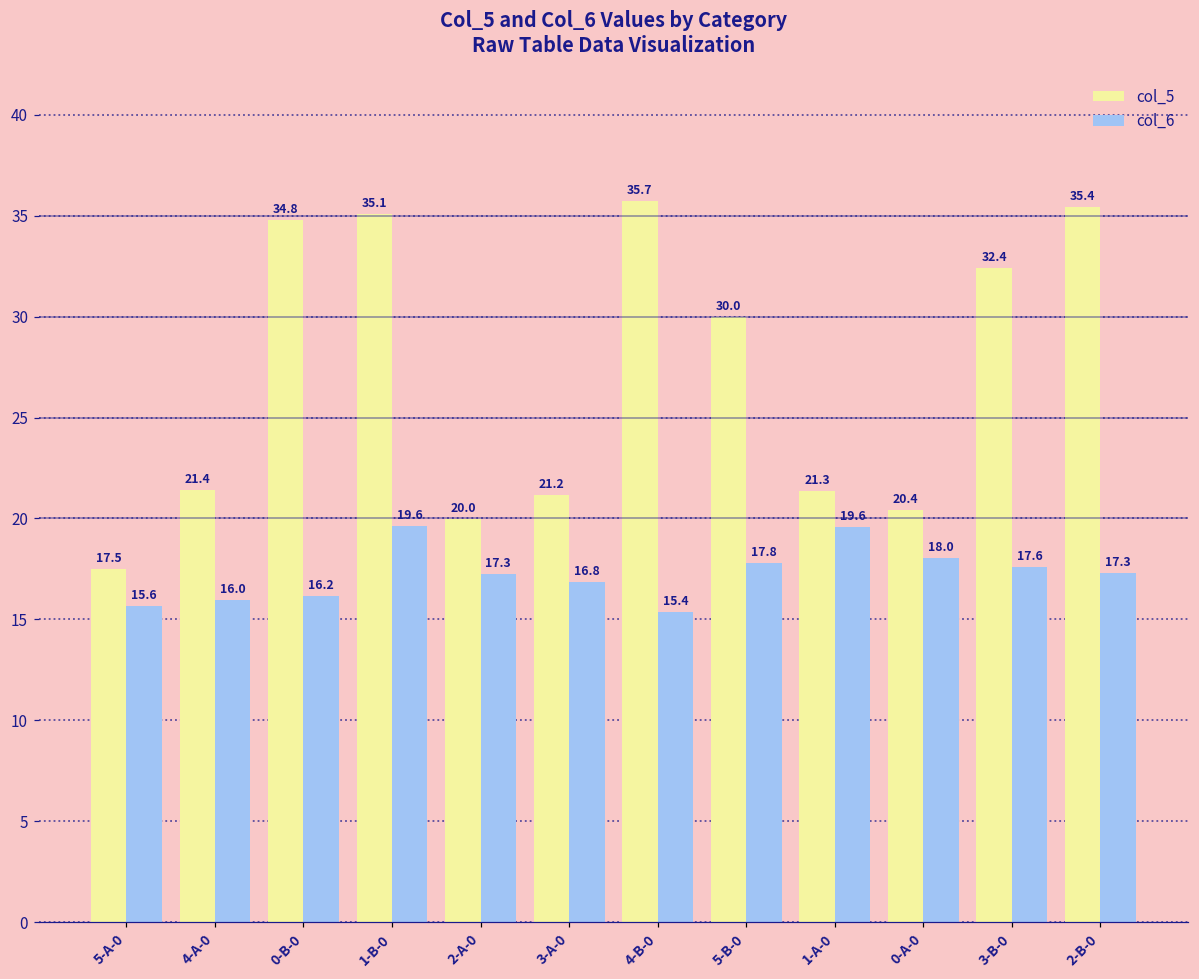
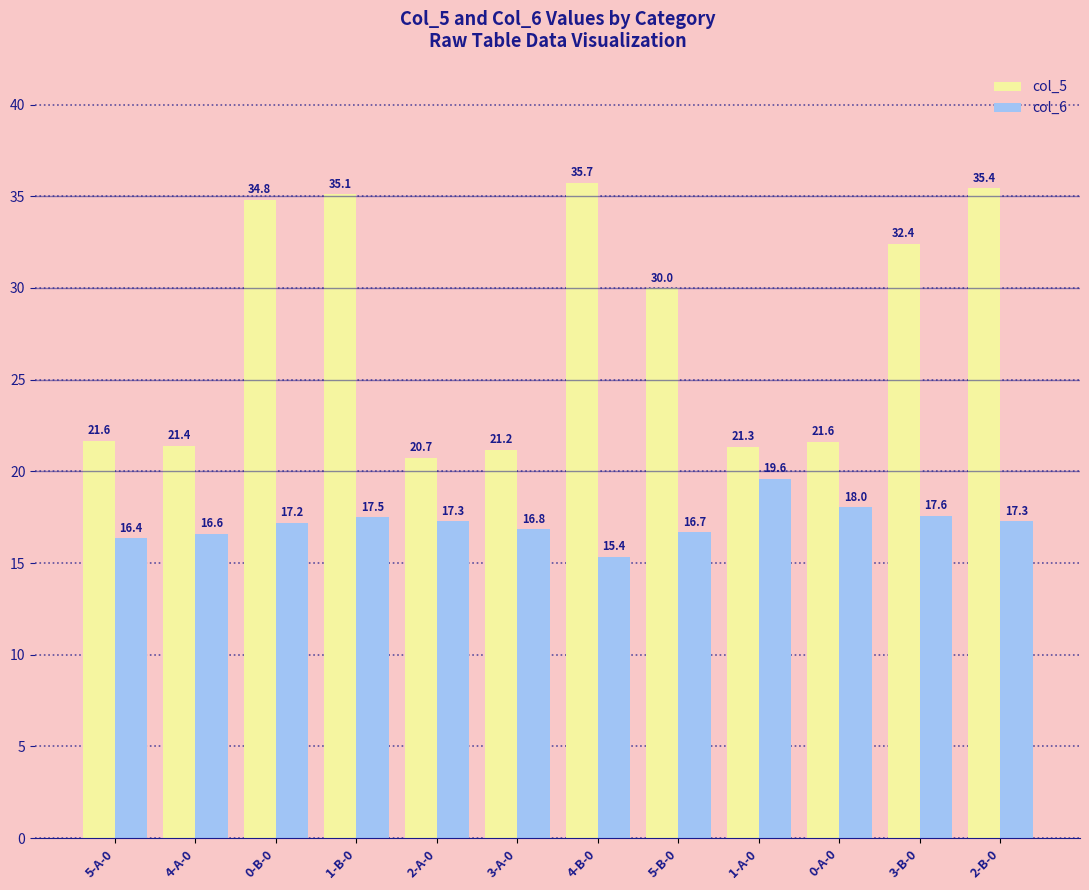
col_5, 5-A-0: 17.5 -> 21.6
col_6, 5-A-0: 15.6 -> 16.4
col_6, 4-A-0: 16.0 -> 16.6
col_6, 0-B-0: 16.2 -> 17.2
col_6, 1-B-0: 19.6 -> 17.5
col_5, 2-A-0: 20.0 -> 20.7
col_6, 5-B-0: 17.8 -> 16.7
col_5, 0-A-0: 20.4 -> 21.6
